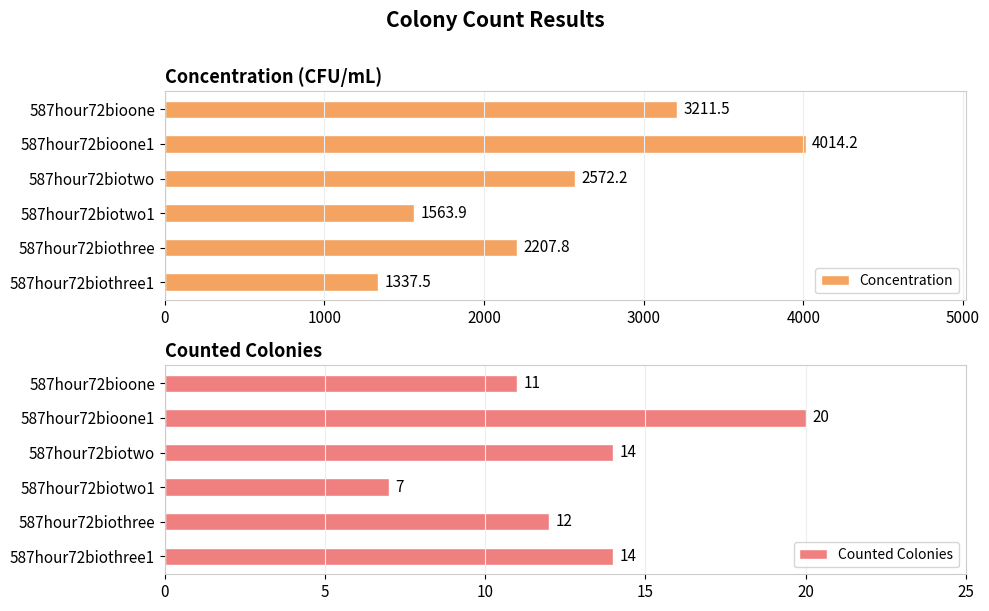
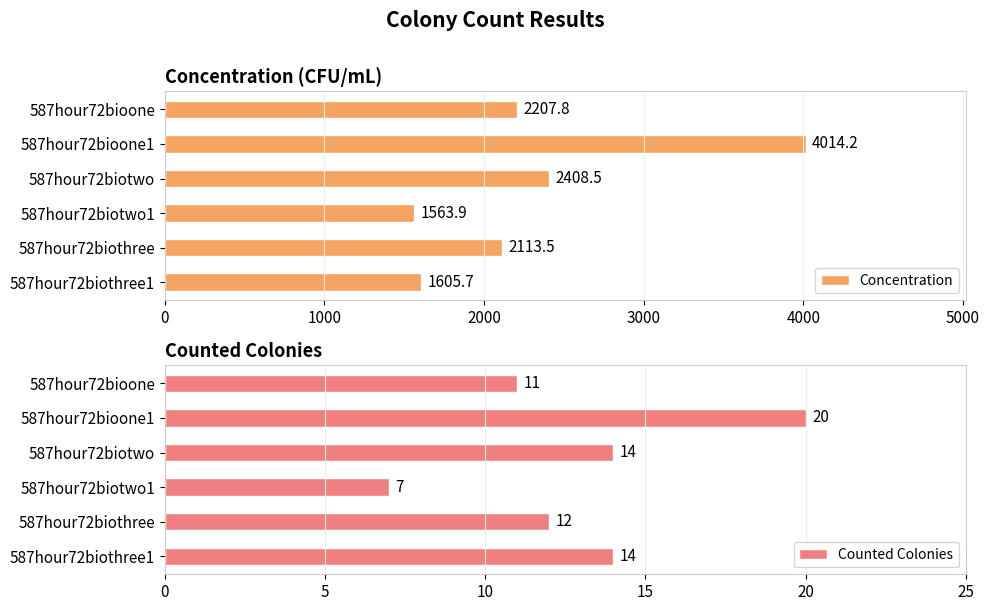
Concentration (CFU/mL), 587hour72bioone: 3211.5 -> 2207.8
Concentration (CFU/mL), 587hour72biotwo: 2572.2 -> 2408.5
Concentration (CFU/mL), 587hour72biothree: 2207.8 -> 2113.5
Concentration (CFU/mL), 587hour72biothree1: 1337.5 -> 1605.7
